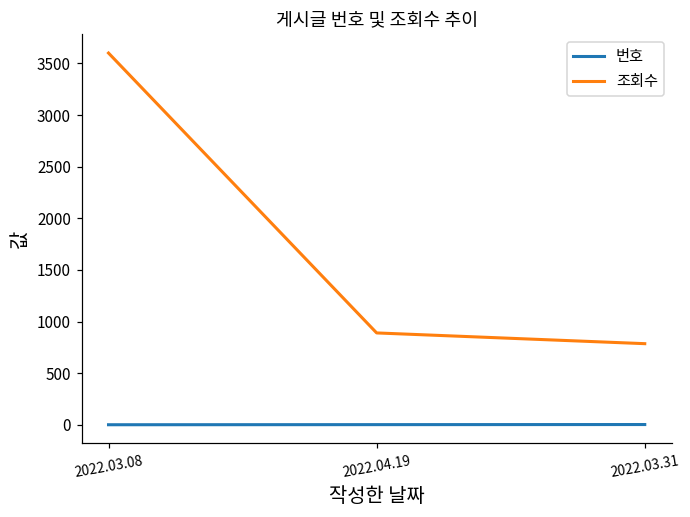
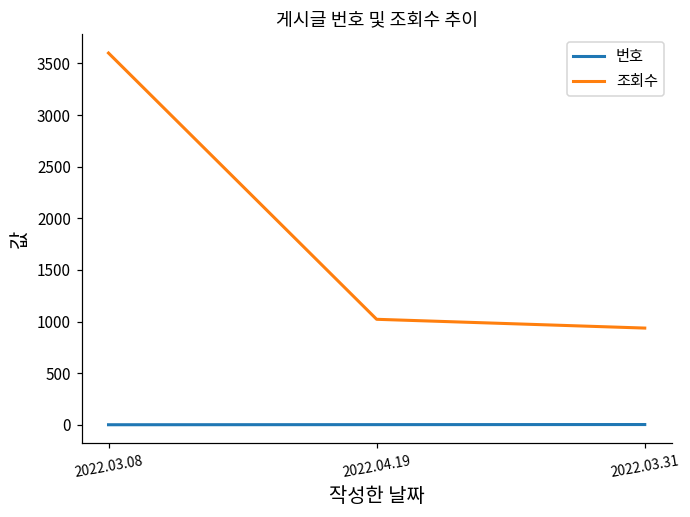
조회수, 2022.04.19: 900 -> 1000
조회수, 2022.03.31: 800 -> 900
